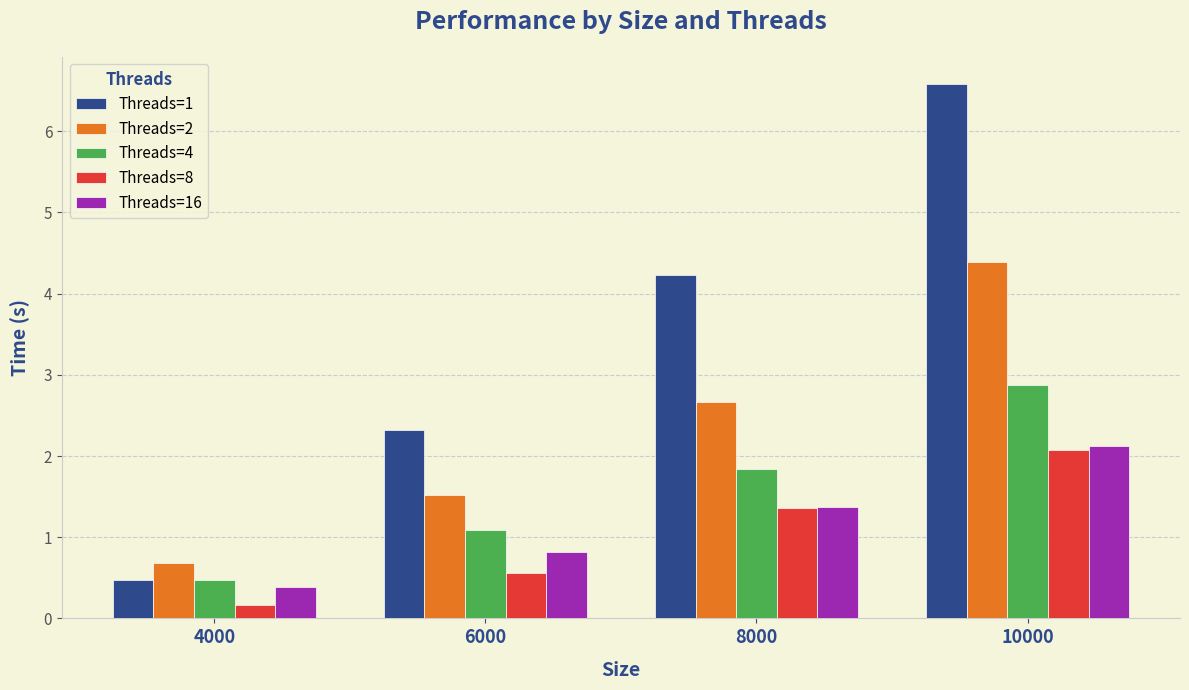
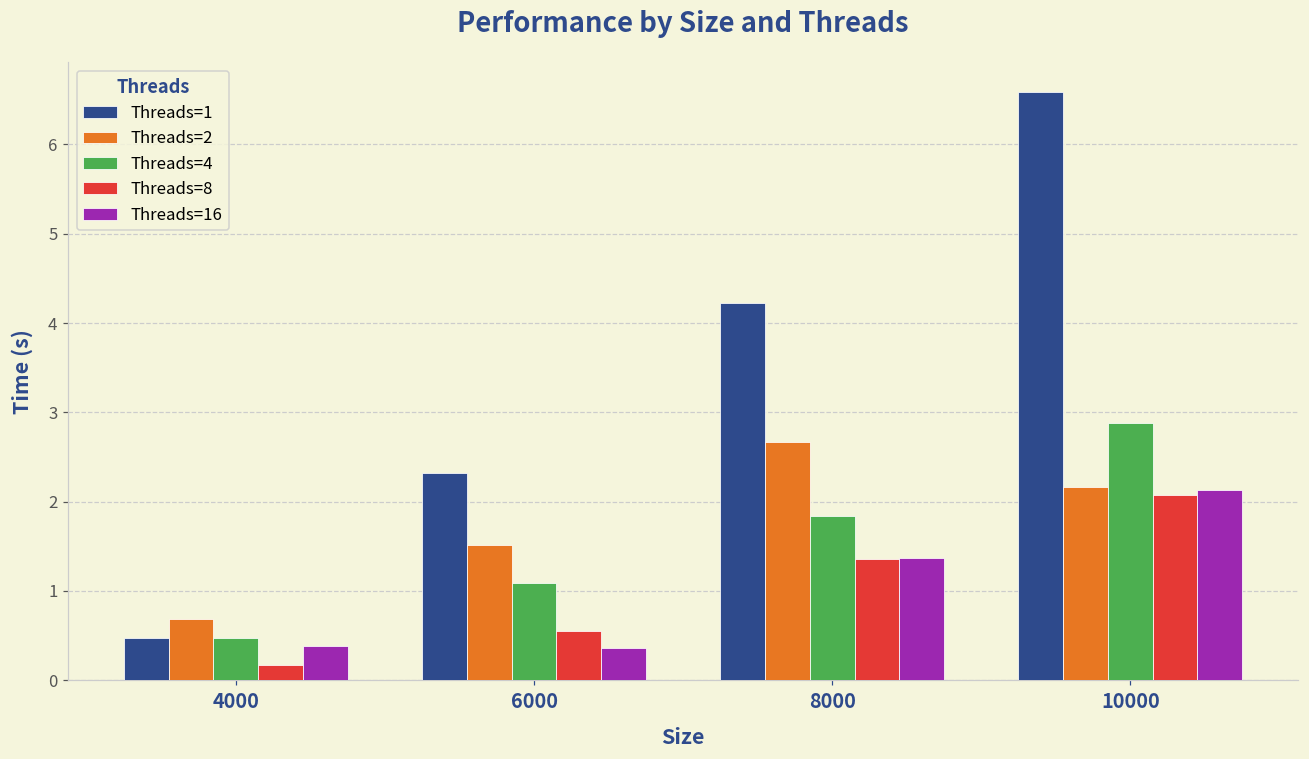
Threads=16, 6000: 0.8 -> 0.4
Threads=2, 10000: 4.4 -> 2.2
